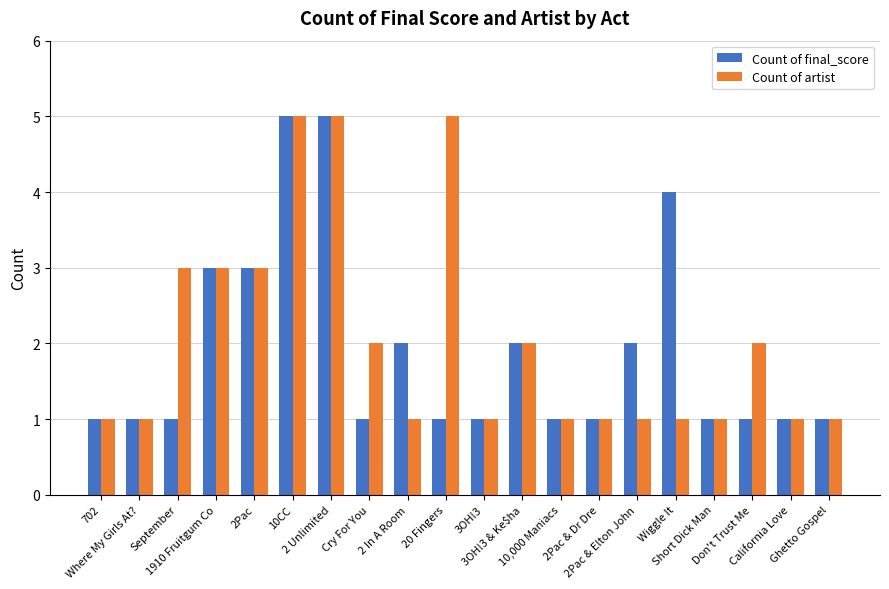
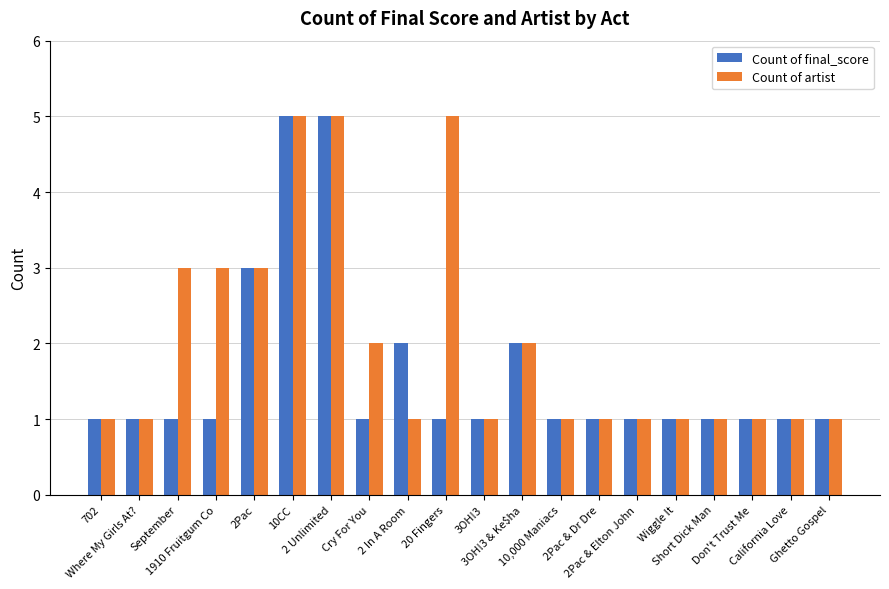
Count of final_score, 1910 Fruitgum Co: 3 -> 1
Count of final_score, 2Pac & Elton John: 2 -> 1
Count of final_score, Wiggle It: 4 -> 1
Count of artist, Don't Trust Me: 2 -> 1
